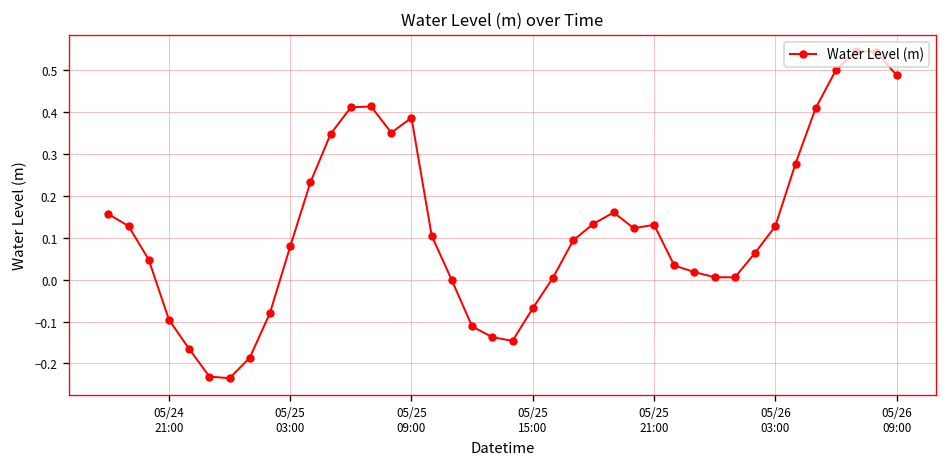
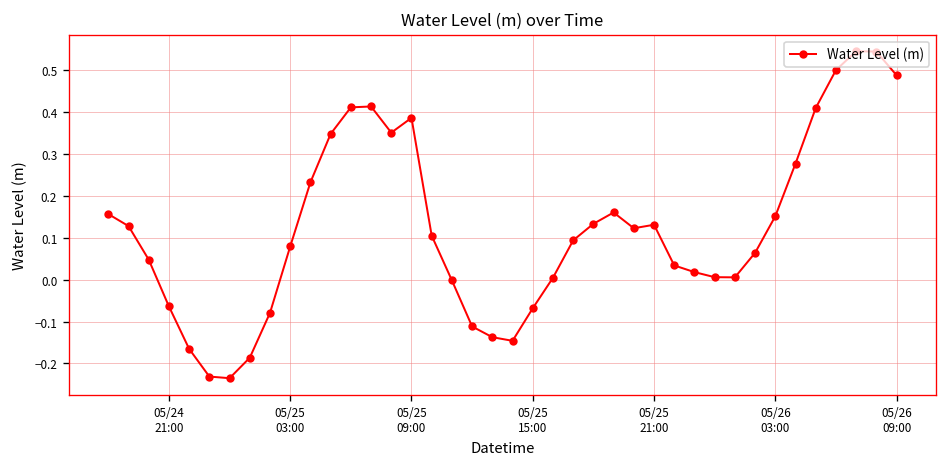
05/24 21:00: -0.10 -> -0.06
05/26 03:00: 0.13 -> 0.15
